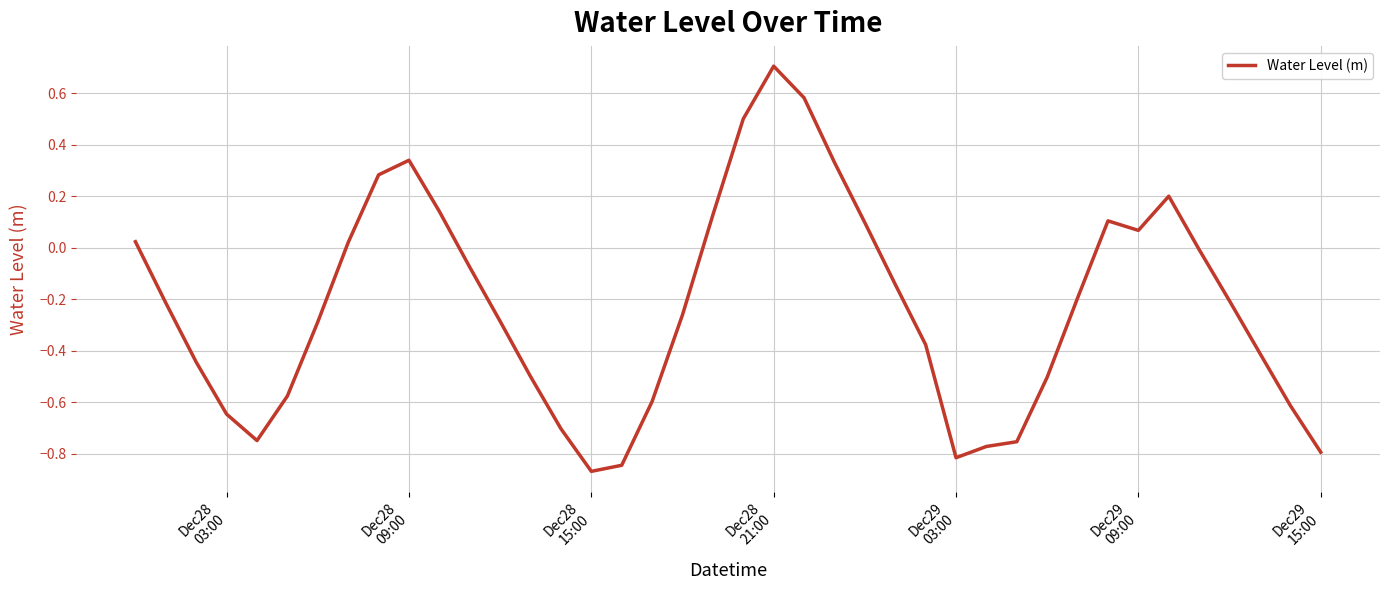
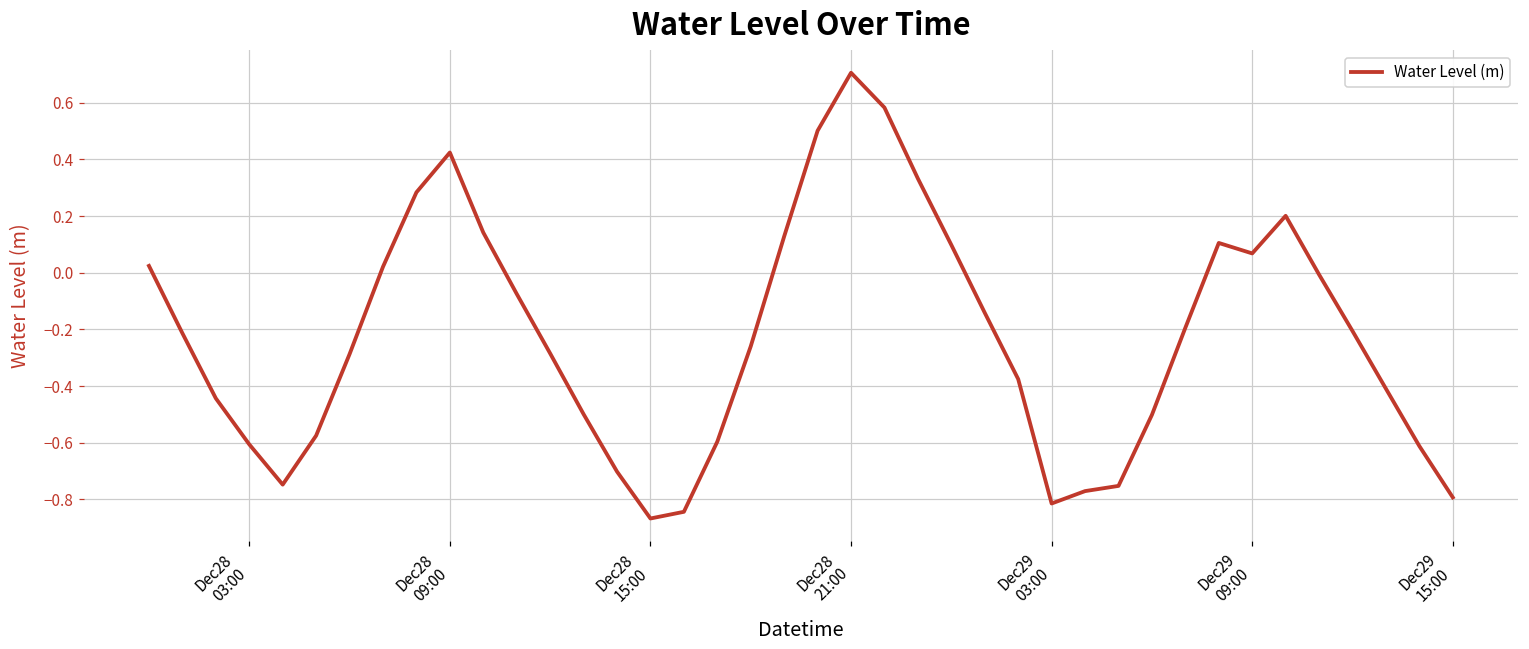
Dec28 03:00: -0.65 -> -0.61
Dec28 09:00: 0.34 -> 0.42
